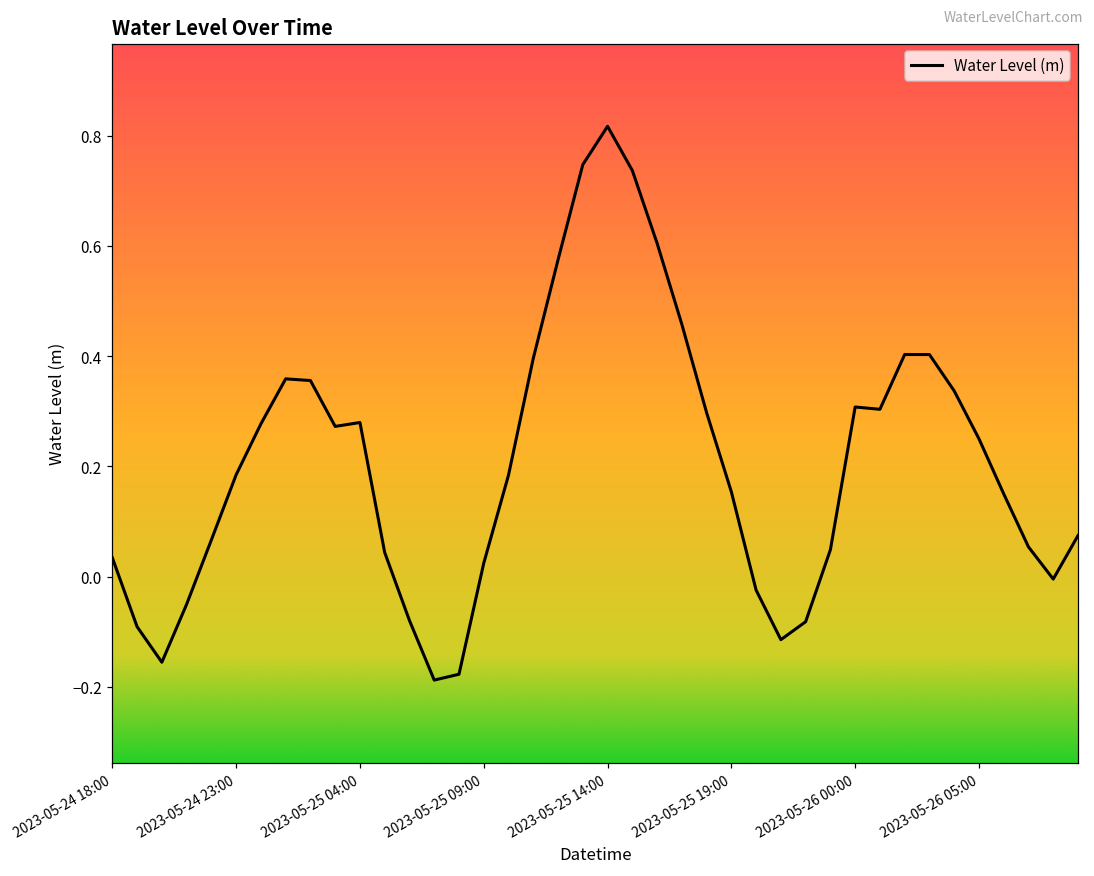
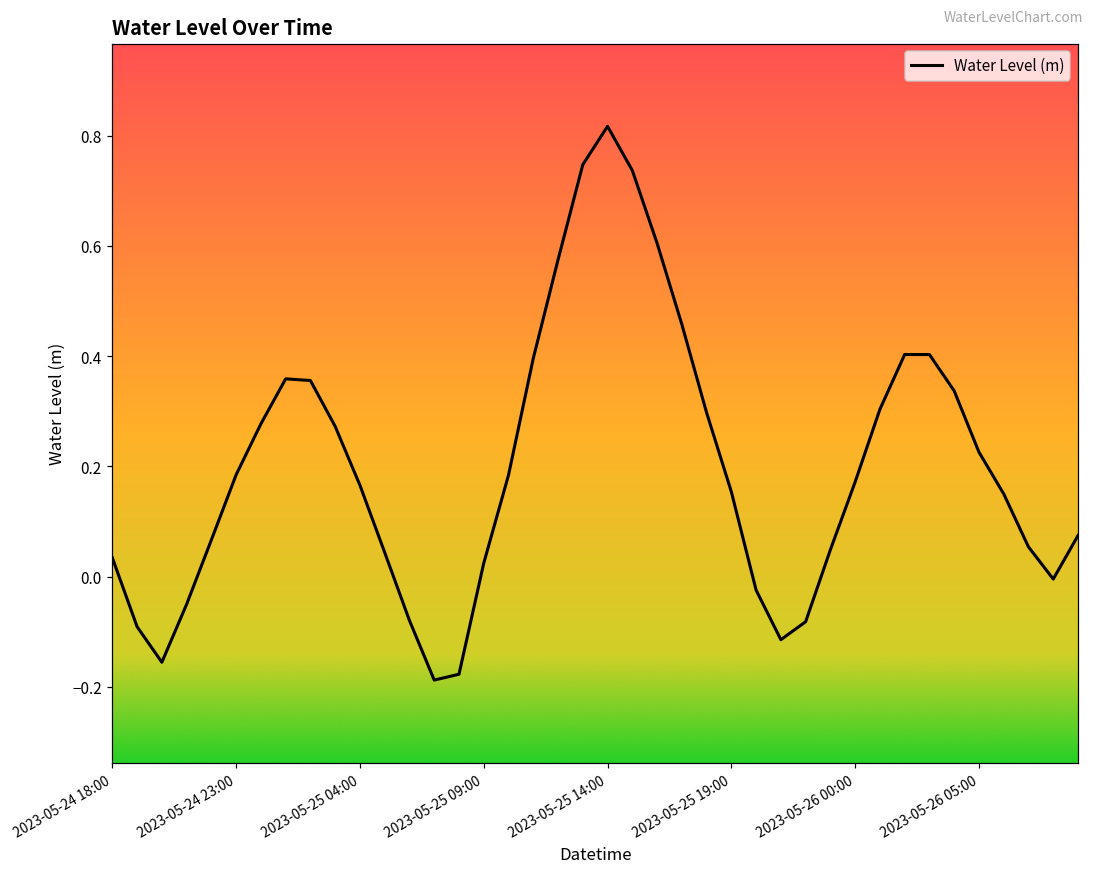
2023-05-25 04:00: 0.28 -> 0.17
2023-05-26 00:00: 0.31 -> 0.17
2023-05-26 05:00: 0.25 -> 0.23
